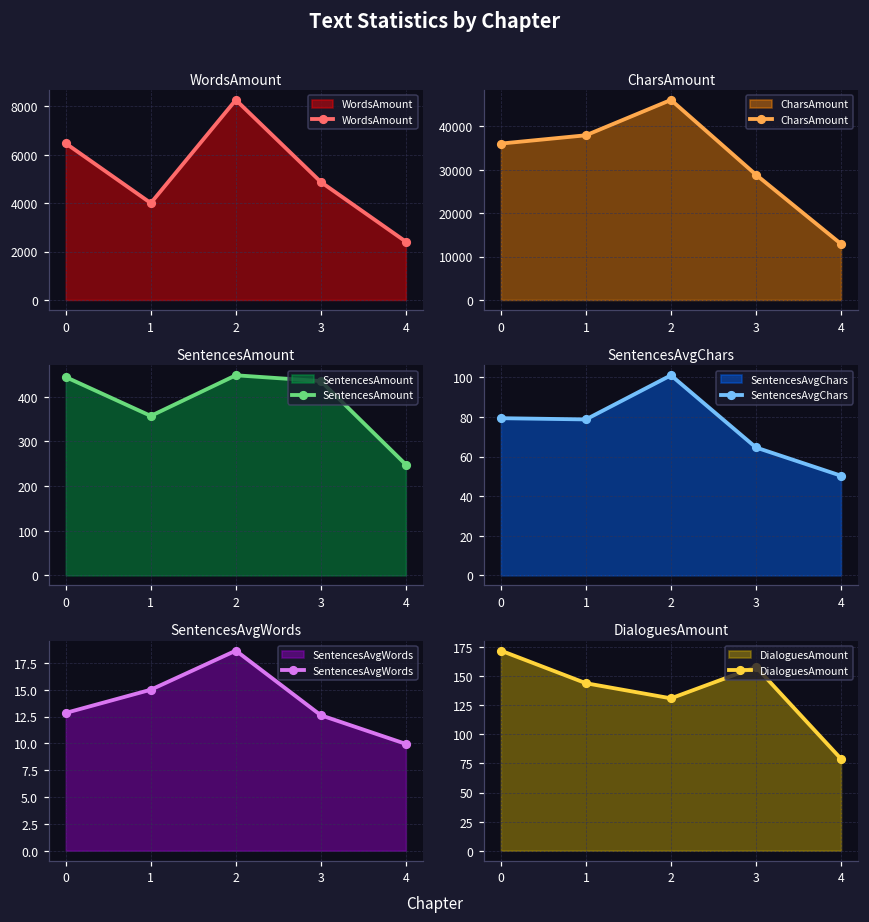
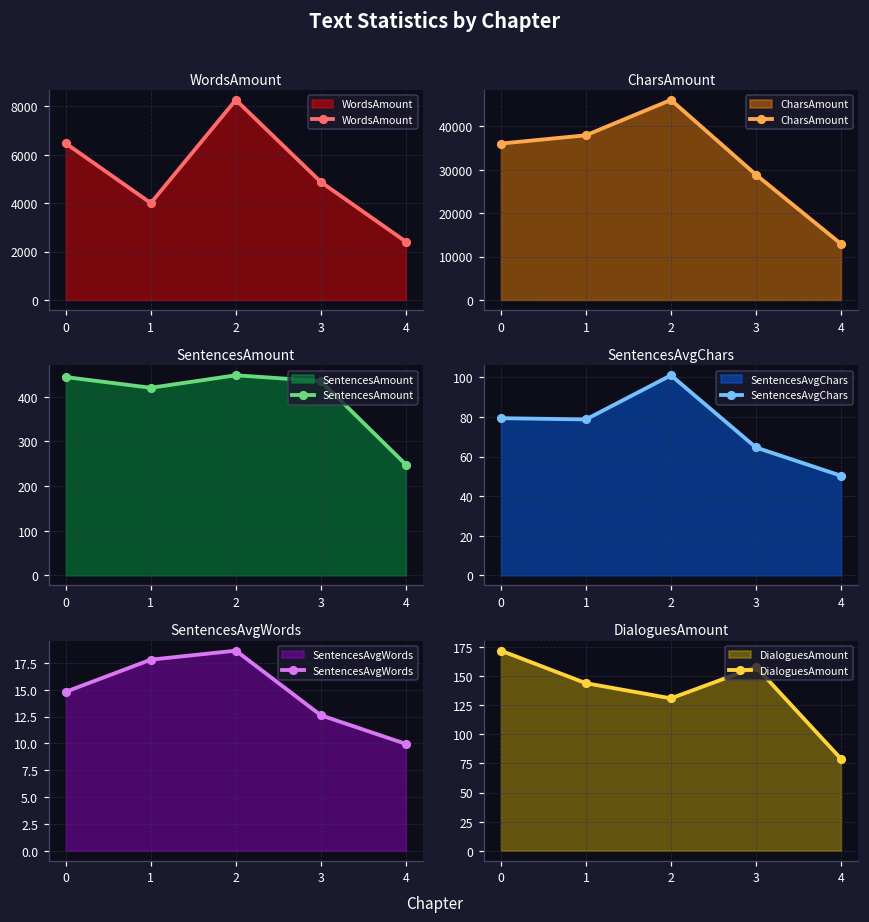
SentencesAmount, 1: 360 -> 420
SentencesAvgWords, 0: 13 -> 15
SentencesAvgWords, 1: 15 -> 18
